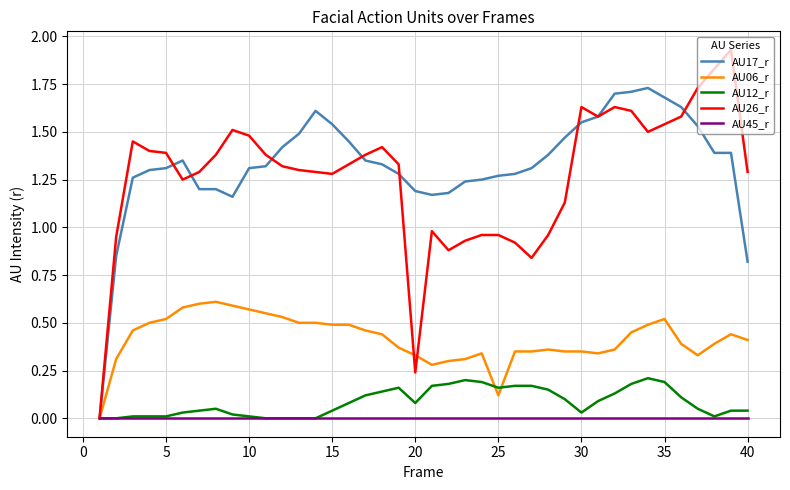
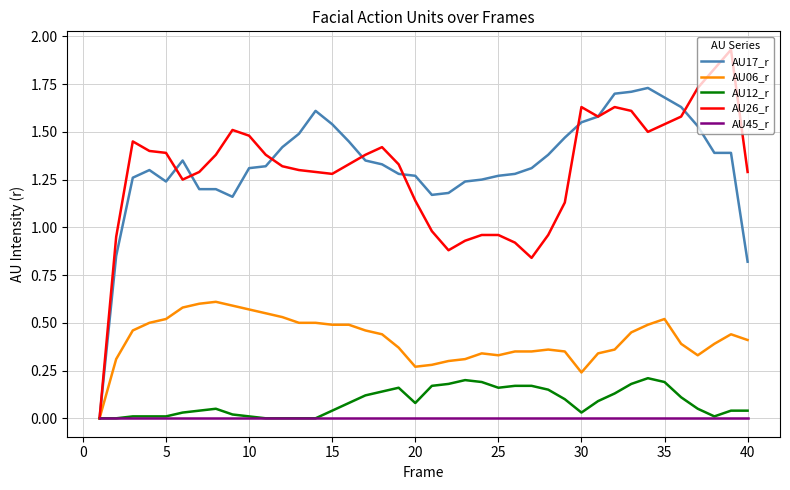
AU17_r, 5: 1.31 -> 1.24
AU17_r, 20: 1.19 -> 1.27
AU06_r, 20: 0.33 -> 0.27
AU26_r, 20: 0.24 -> 1.14
AU06_r, 25: 0.12 -> 0.33
AU06_r, 30: 0.35 -> 0.24
